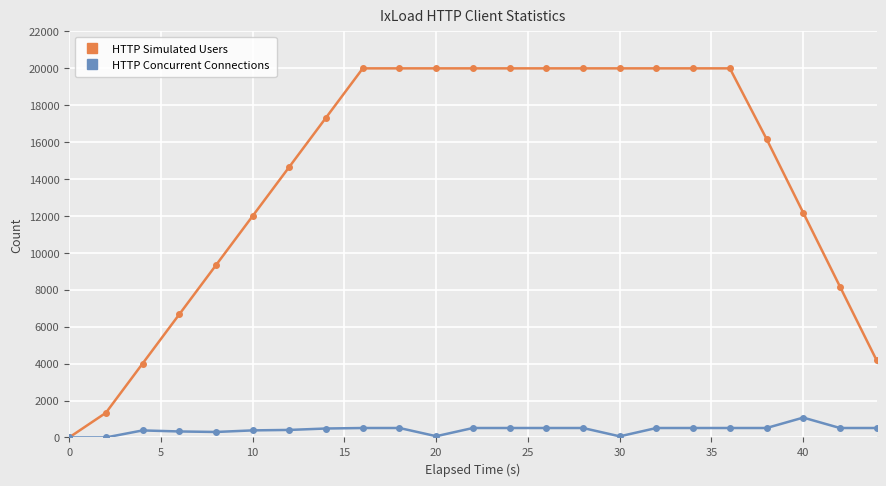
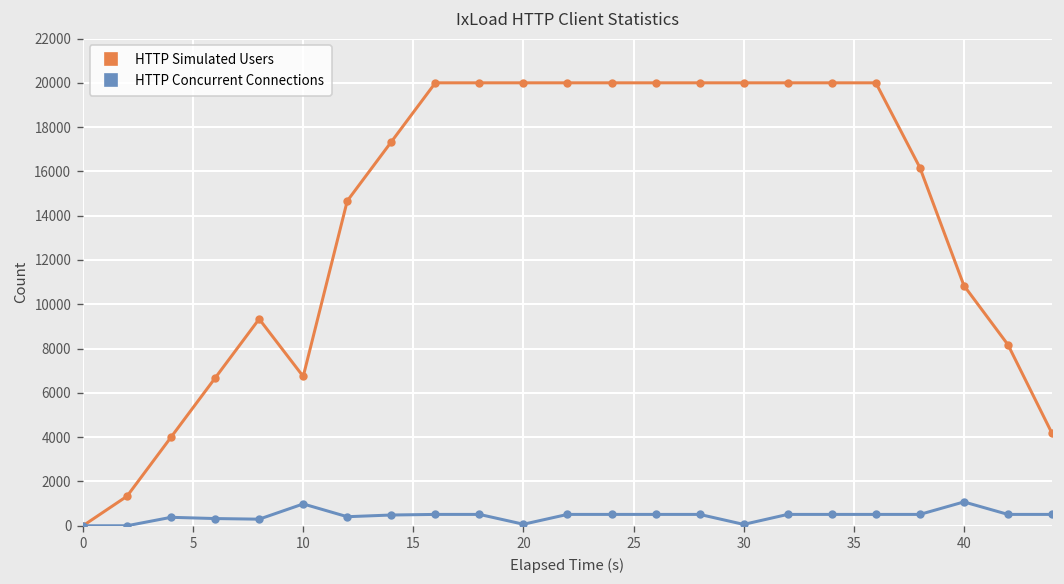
HTTP Simulated Users, 10: 12000 -> 6700
HTTP Concurrent Connections, 10: 400 -> 1000
HTTP Simulated Users, 40: 12200 -> 10800
